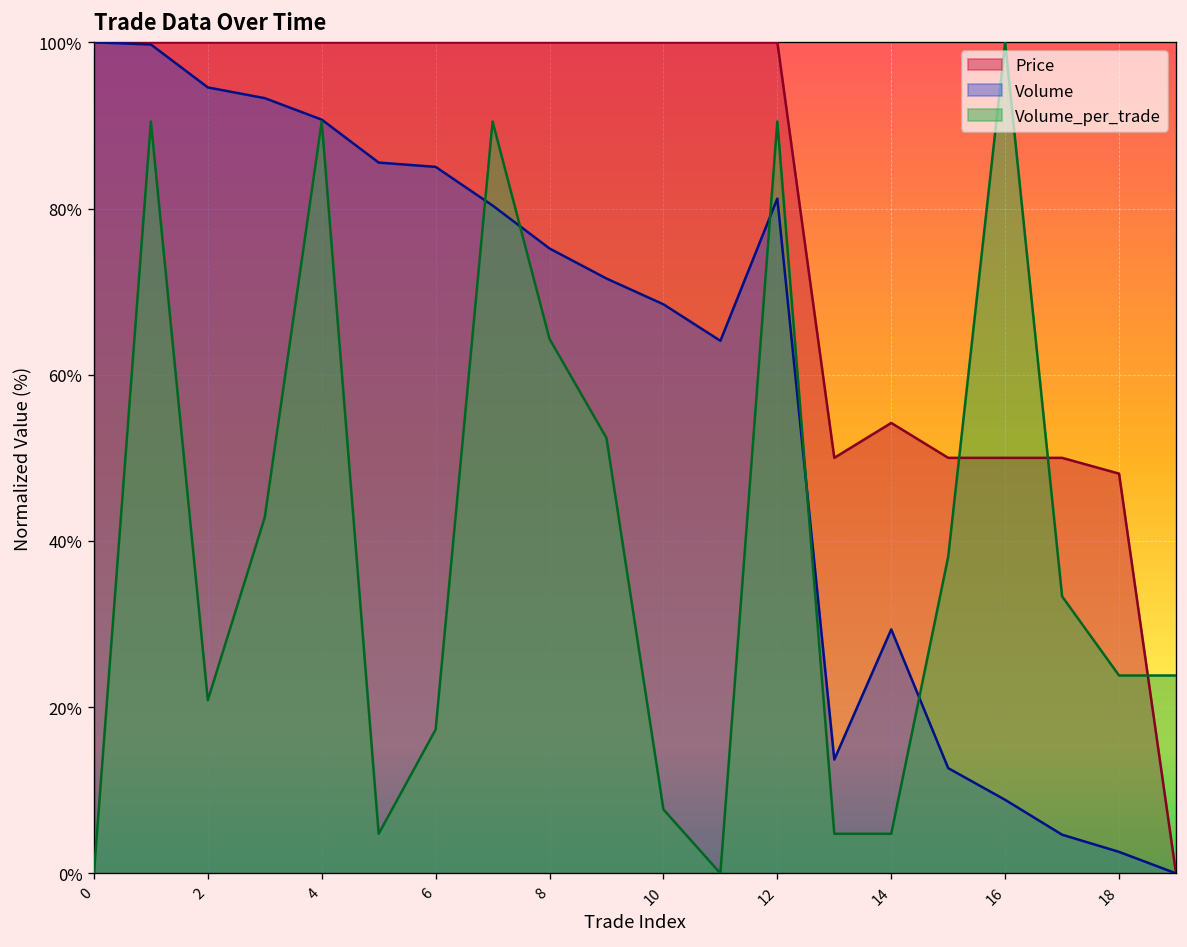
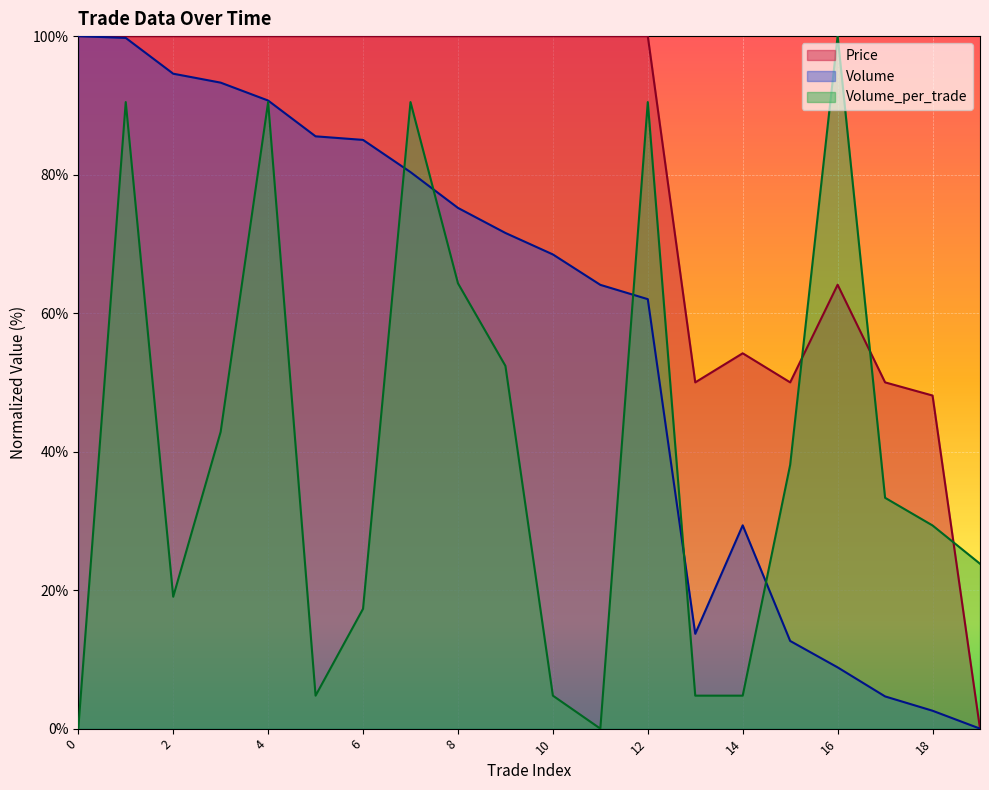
Volume_per_trade, 2: 21% -> 19%
Volume_per_trade, 10: 8% -> 5%
Volume, 12: 81% -> 62%
Price, 16: 50% -> 64%
Volume_per_trade, 18: 24% -> 29%
